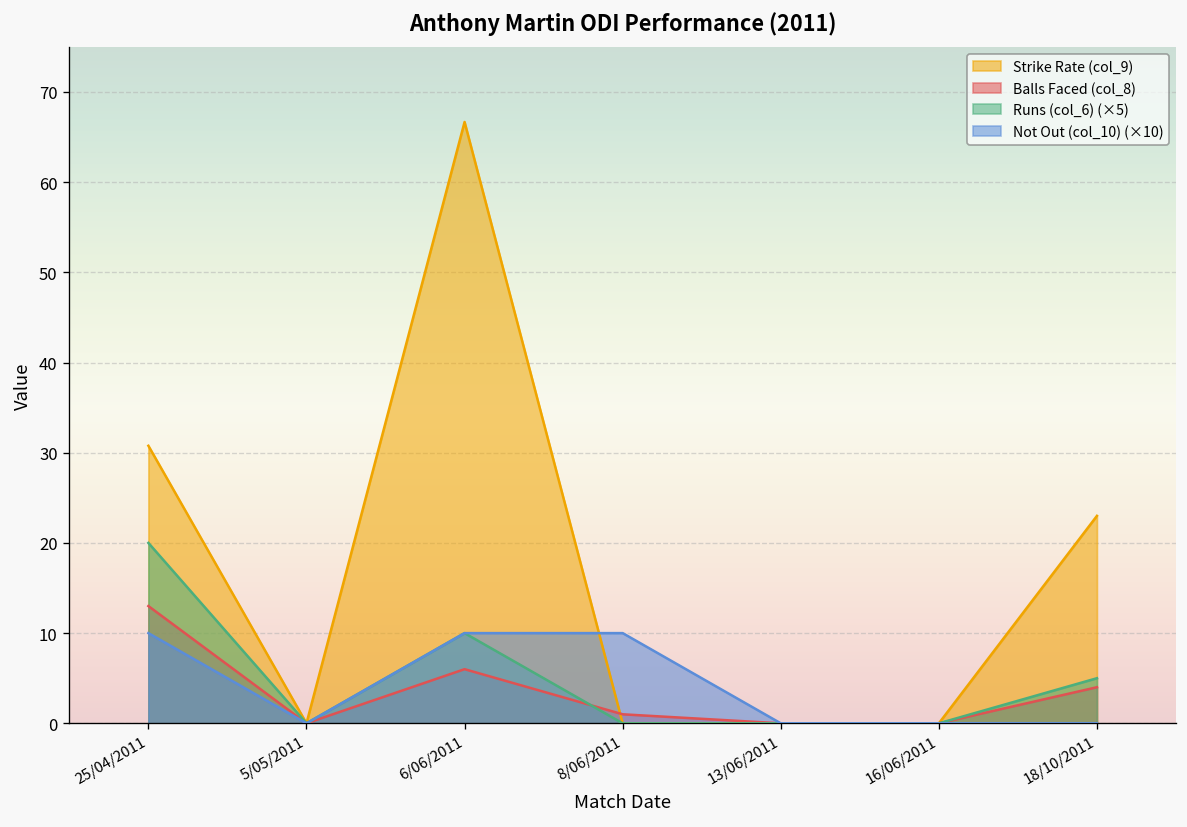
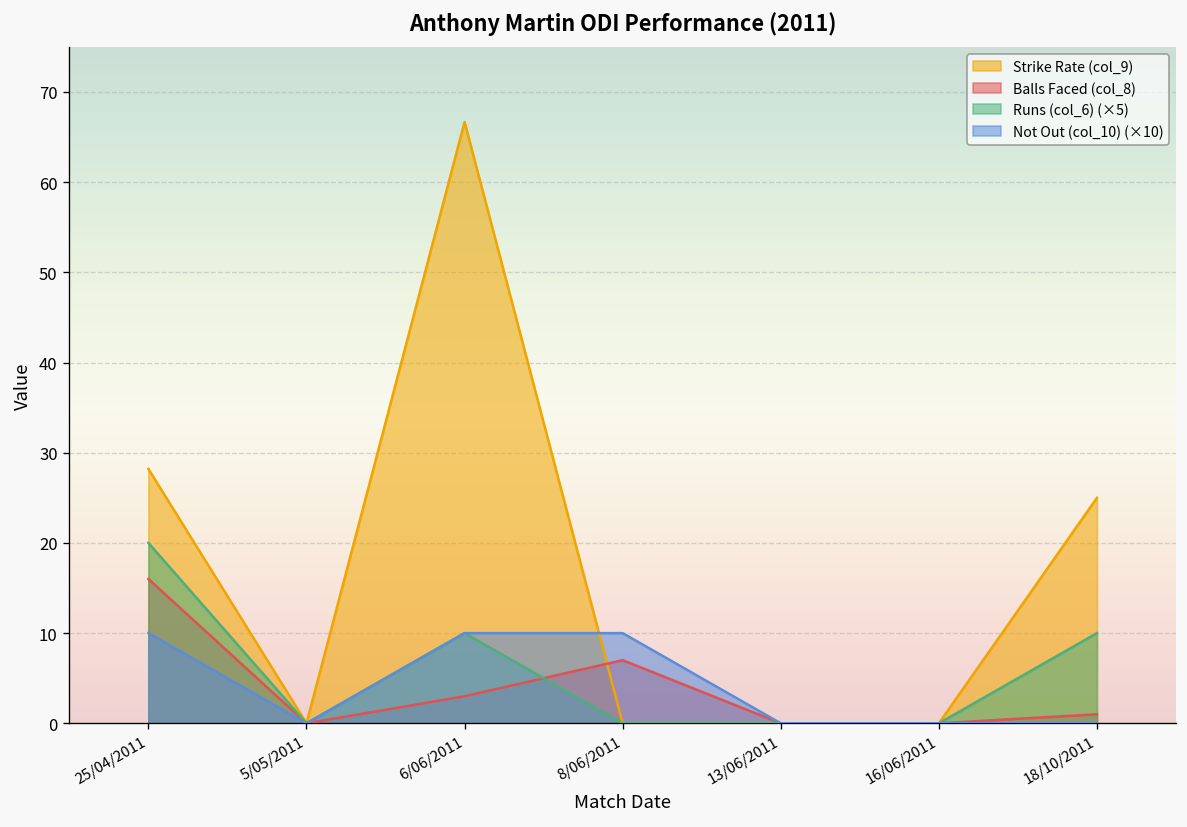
Strike Rate (col_9), 25/04/2011: 31 -> 28
Balls Faced (col_8), 25/04/2011: 13 -> 16
Balls Faced (col_8), 6/06/2011: 6 -> 3
Balls Faced (col_8), 8/06/2011: 1 -> 7
Strike Rate (col_9), 18/10/2011: 23 -> 25
Balls Faced (col_8), 18/10/2011: 4 -> 1
Runs (col_6) (×5), 18/10/2011: 5 -> 10
